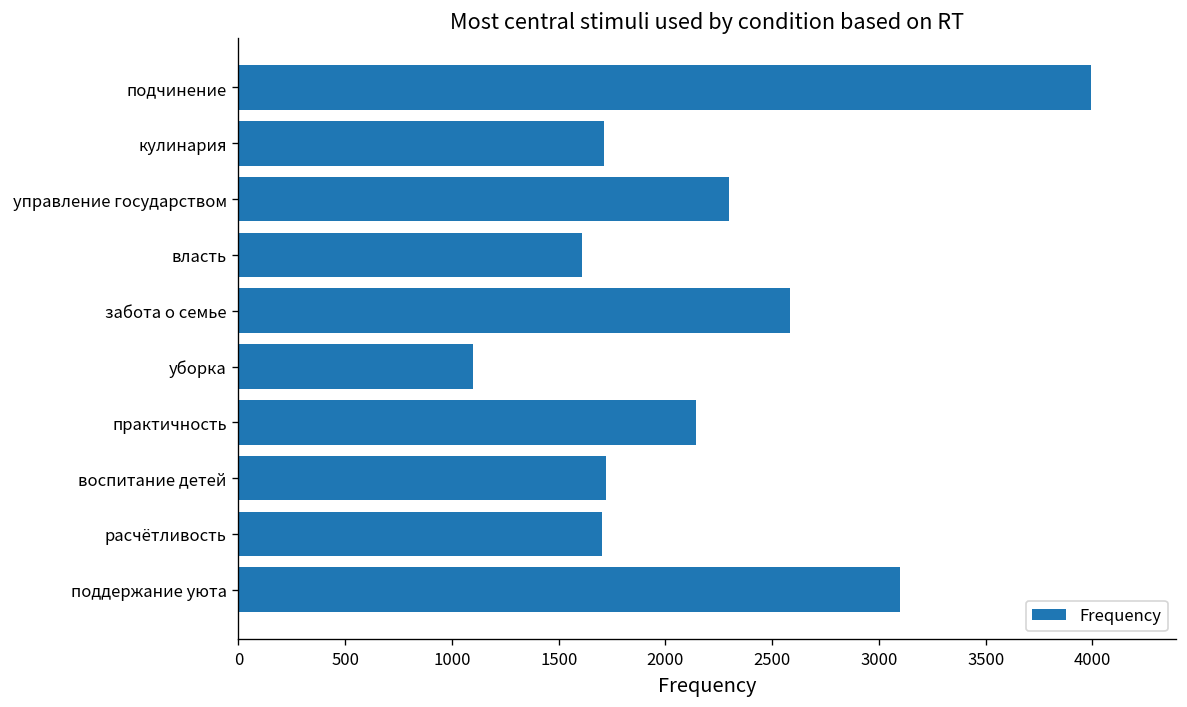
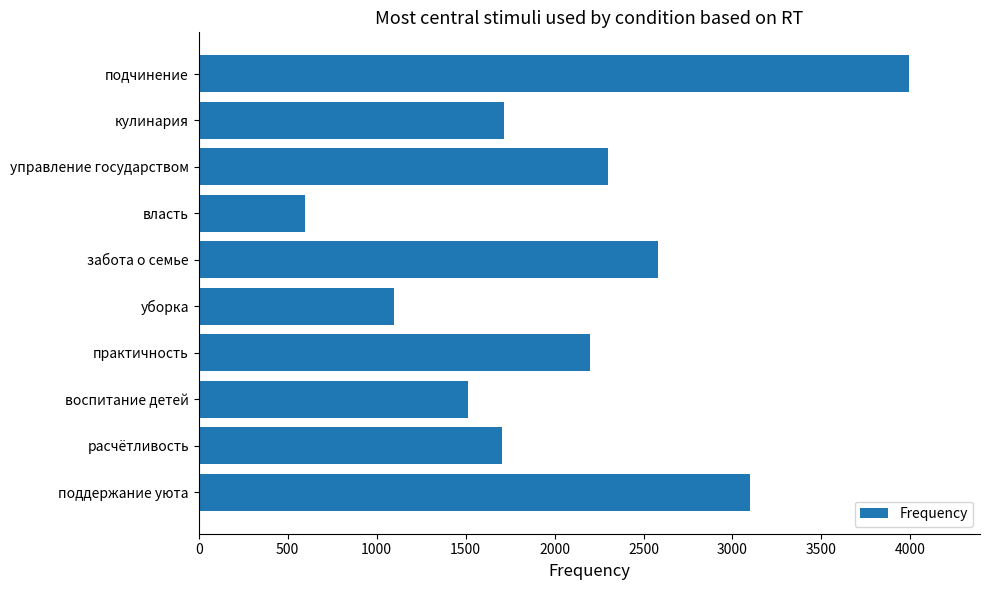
власть: 1610 -> 600
практичность: 2140 -> 2200
воспитание детей: 1720 -> 1510
